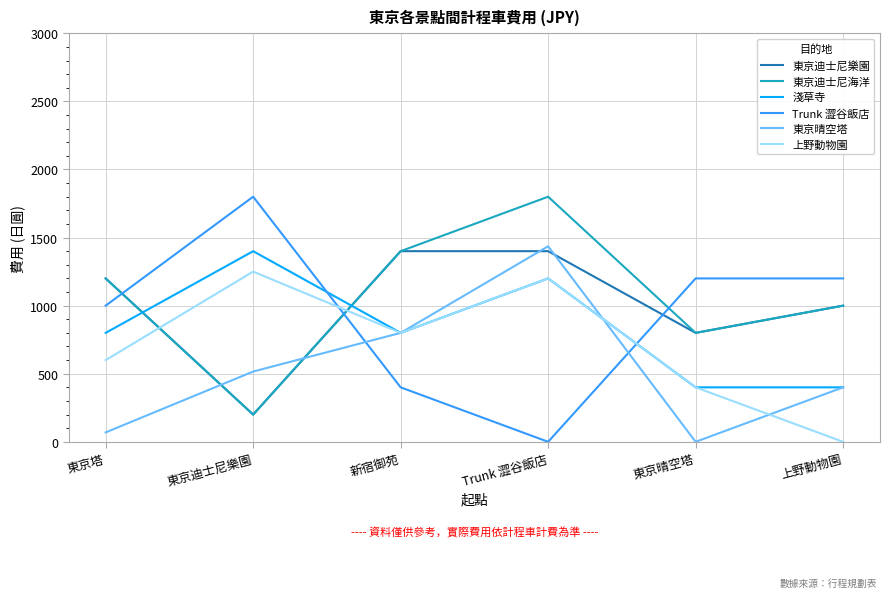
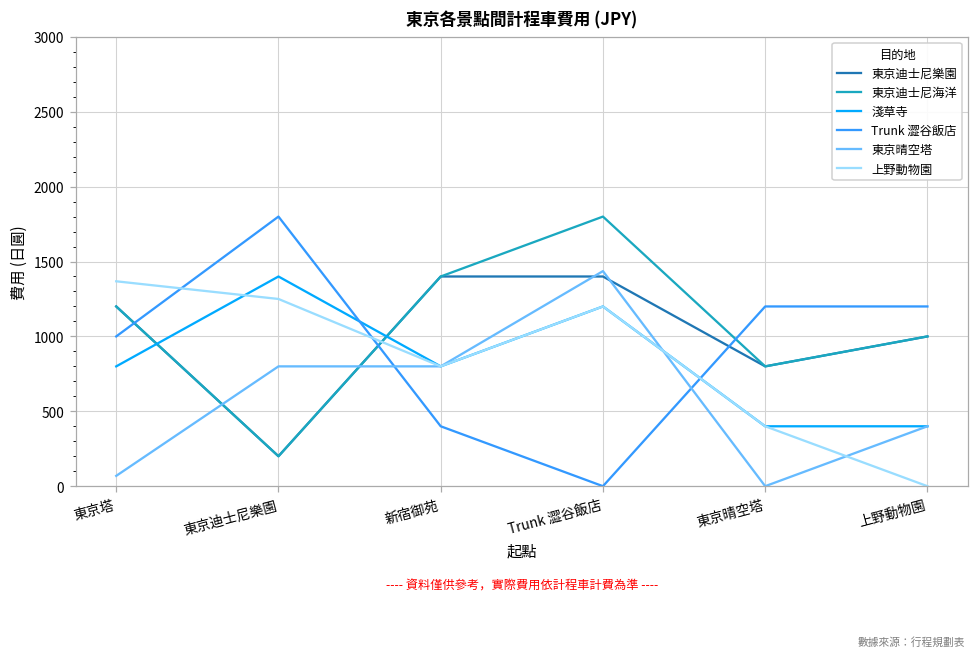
上野動物園, 東京塔: 600 -> 1370
東京晴空塔, 東京迪士尼樂園: 520 -> 800
